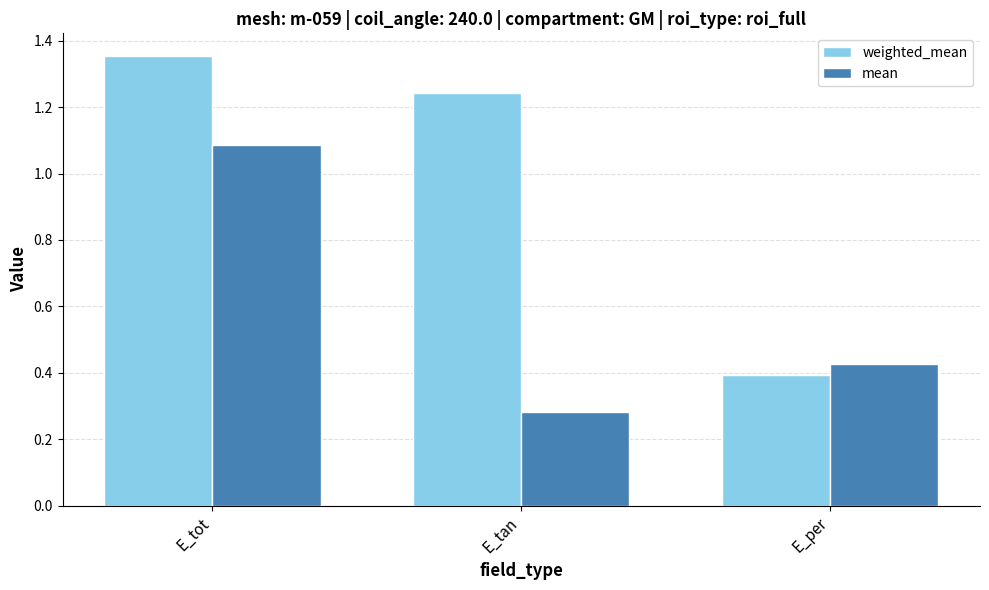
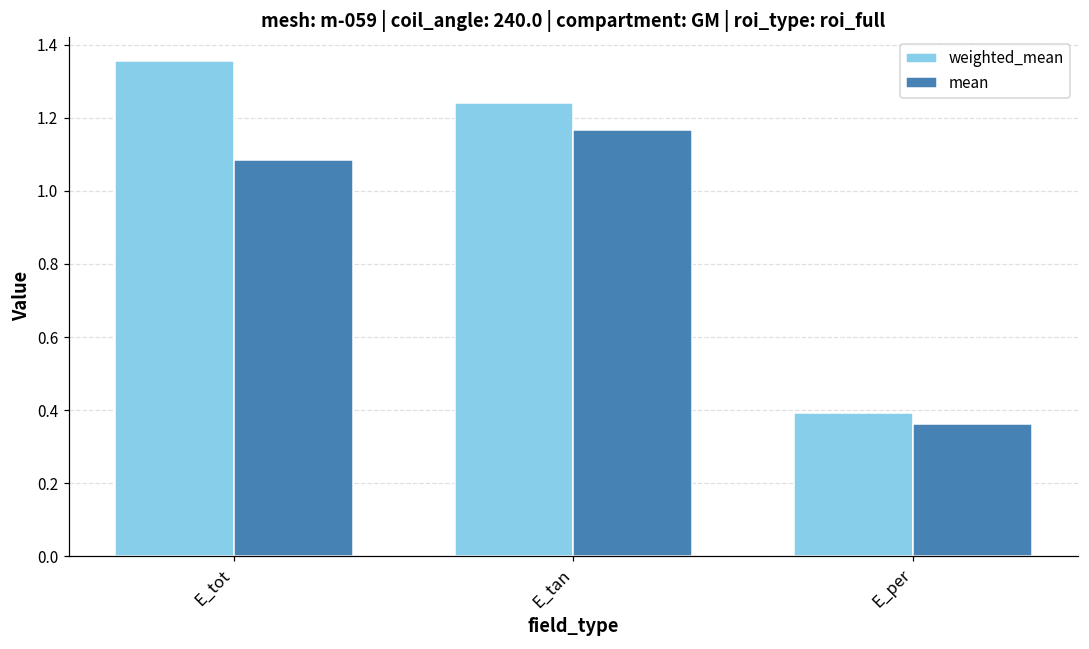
mean, E_tan: 0.28 -> 1.17
mean, E_per: 0.43 -> 0.36
